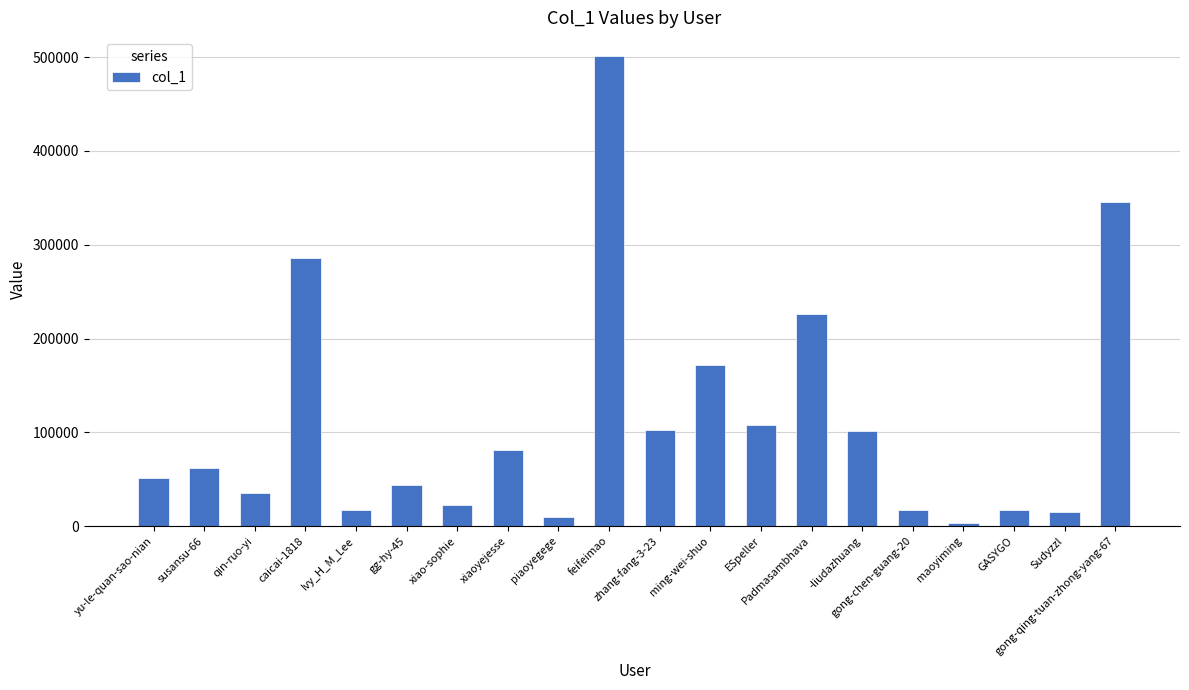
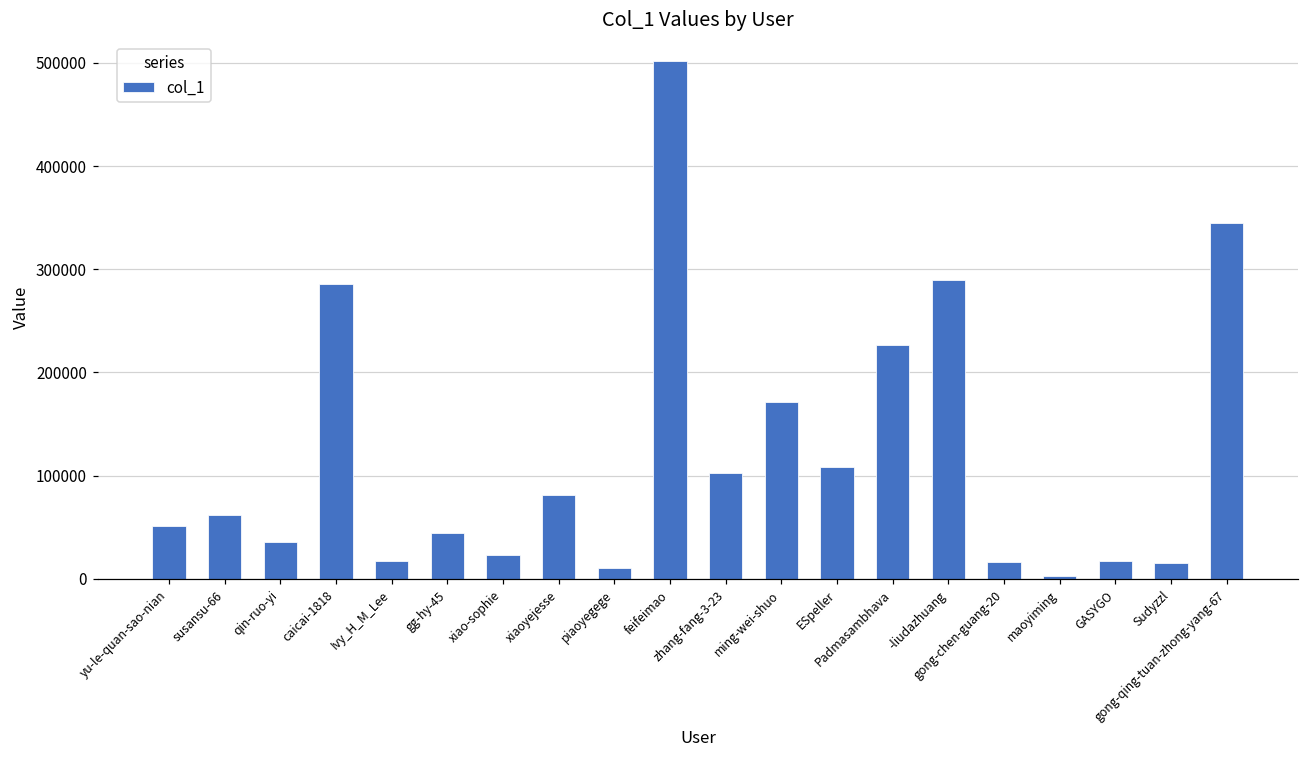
-liudazhuang: 100000 -> 290000
